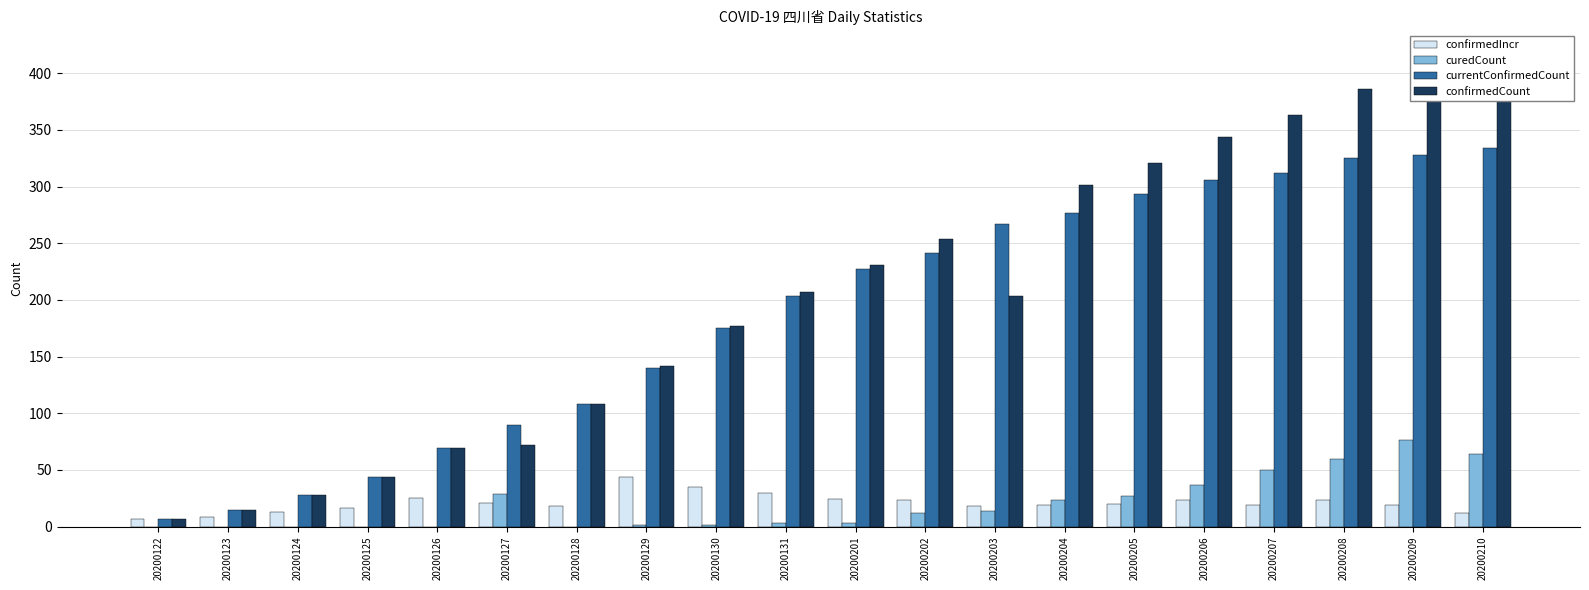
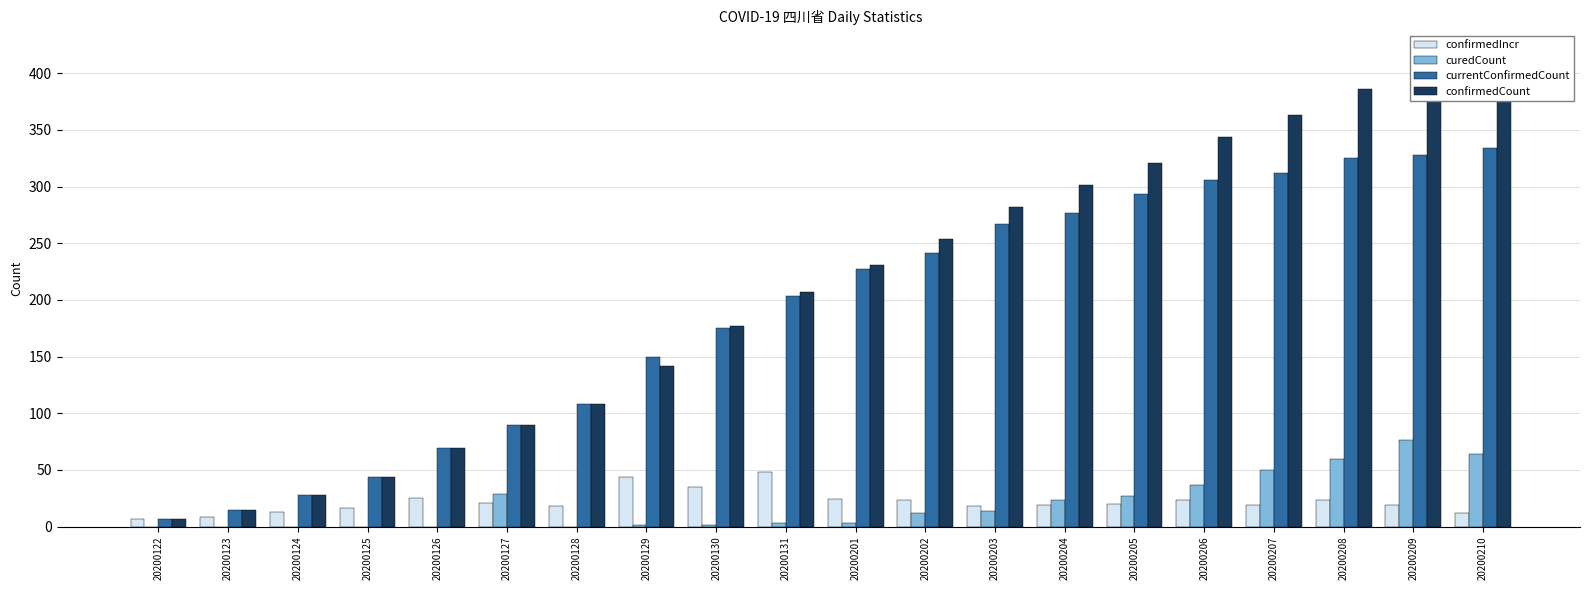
confirmedCount, 20200127: 72 -> 90
currentConfirmedCount, 20200129: 140 -> 150
confirmedIncr, 20200131: 30 -> 48
confirmedCount, 20200203: 203 -> 282
